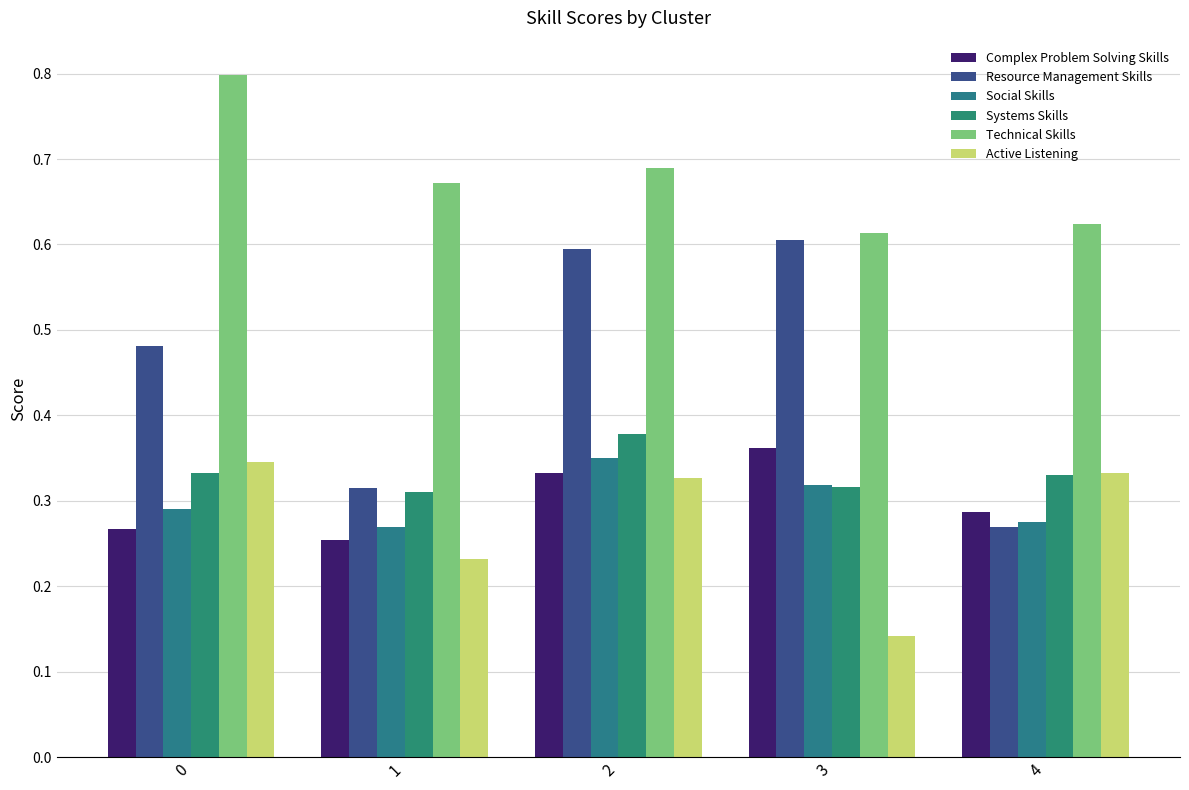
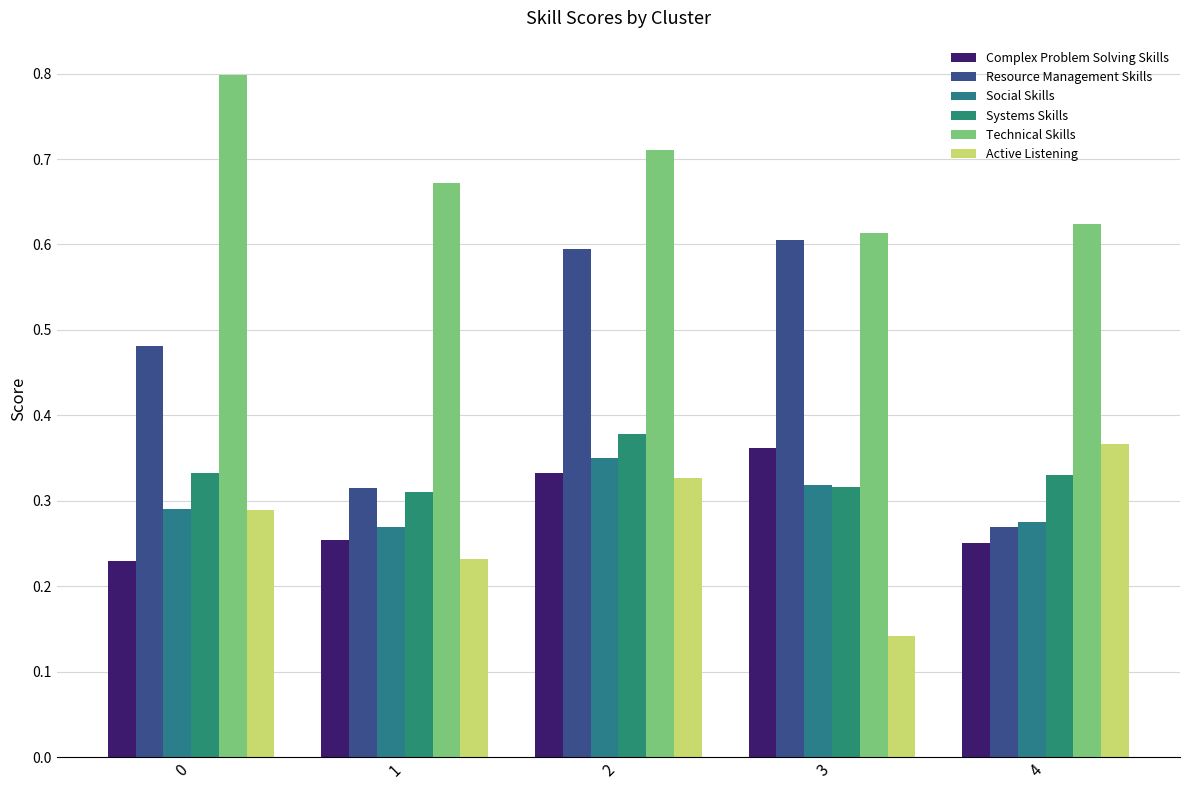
Complex Problem Solving Skills, 0: 0.27 -> 0.23
Active Listening, 0: 0.35 -> 0.29
Technical Skills, 2: 0.69 -> 0.71
Complex Problem Solving Skills, 4: 0.29 -> 0.25
Active Listening, 4: 0.33 -> 0.37
